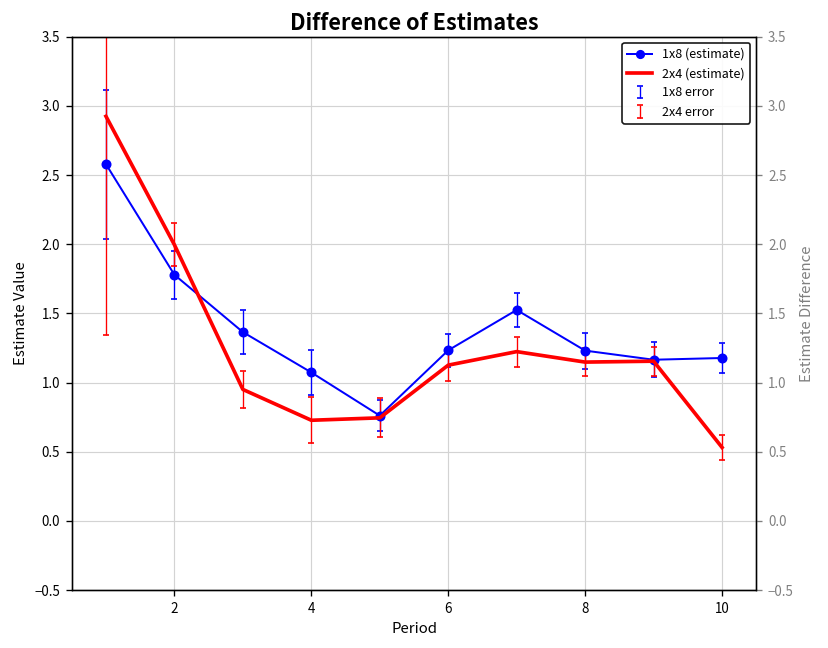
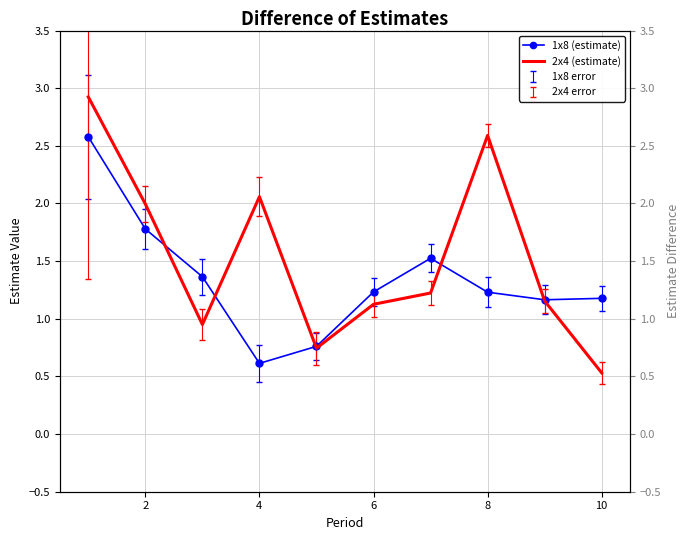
1x8 (estimate), 4: 1.07 -> 0.61
2x4 (estimate), 4: 0.73 -> 2.06
2x4 (estimate), 8: 1.15 -> 2.59
